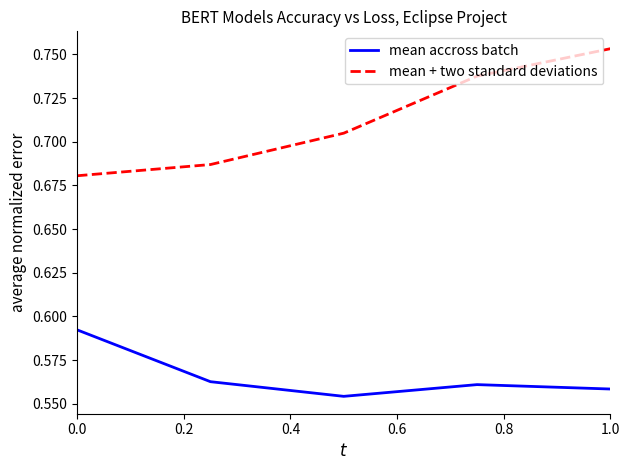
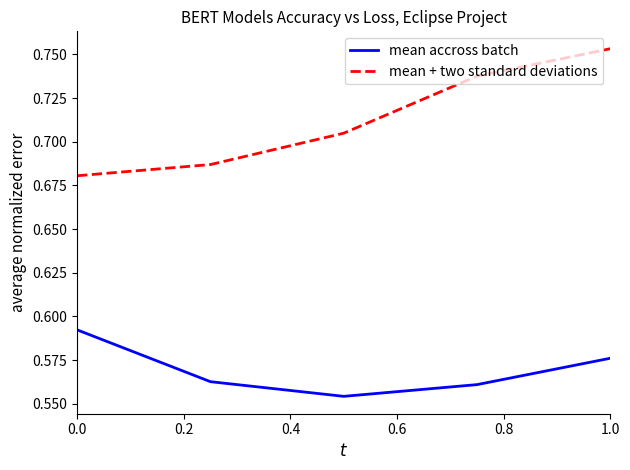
mean accross batch, 1.0: 0.558 -> 0.576
